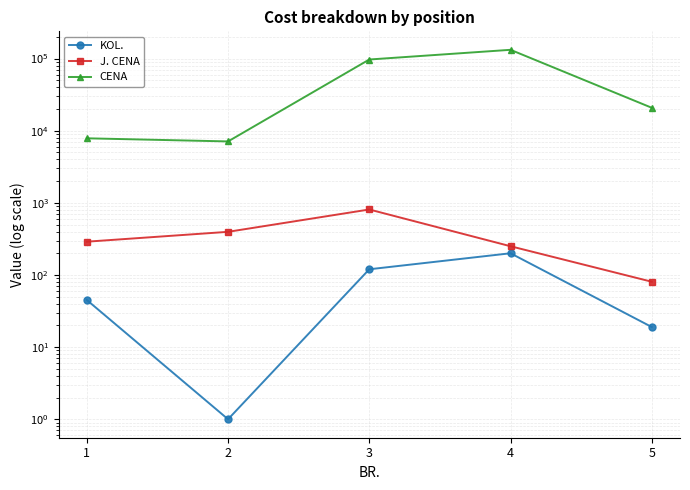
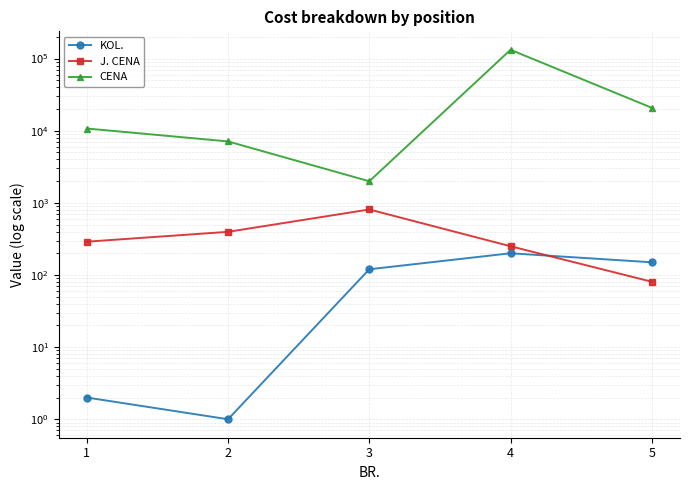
KOL., 1: 50 -> 2
CENA, 1: 8000 -> 11000
CENA, 3: 100000 -> 2000
KOL., 5: 19 -> 150
